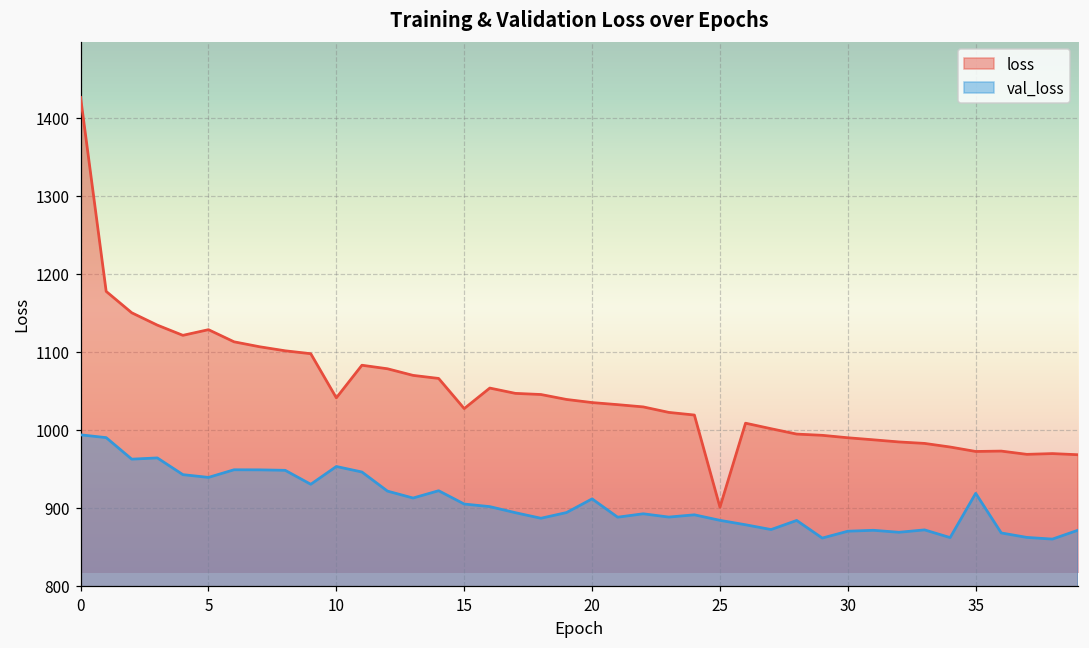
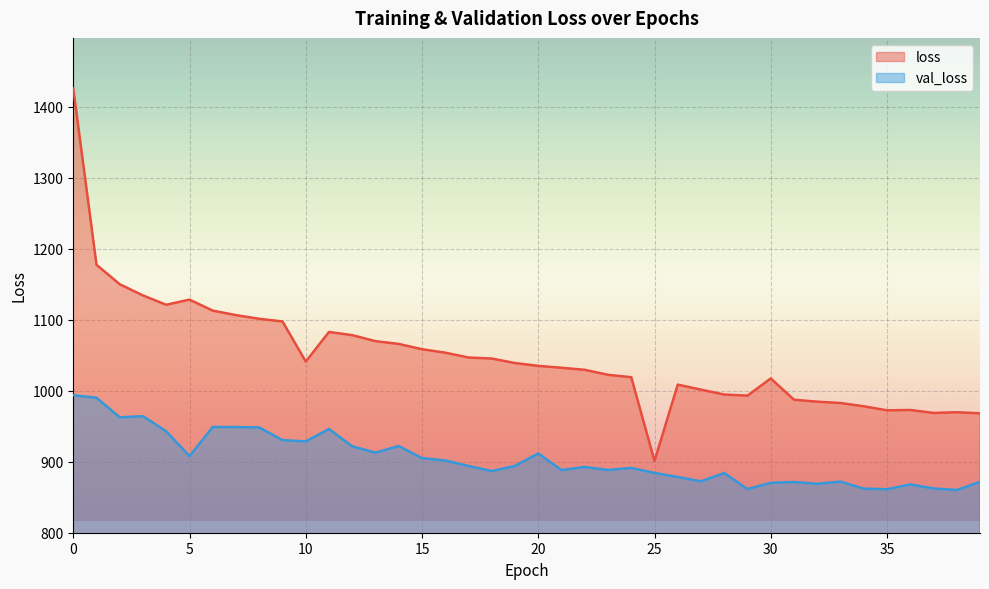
val_loss, 5: 940 -> 910
val_loss, 10: 950 -> 930
loss, 15: 1030 -> 1060
loss, 30: 990 -> 1020
val_loss, 35: 920 -> 860
